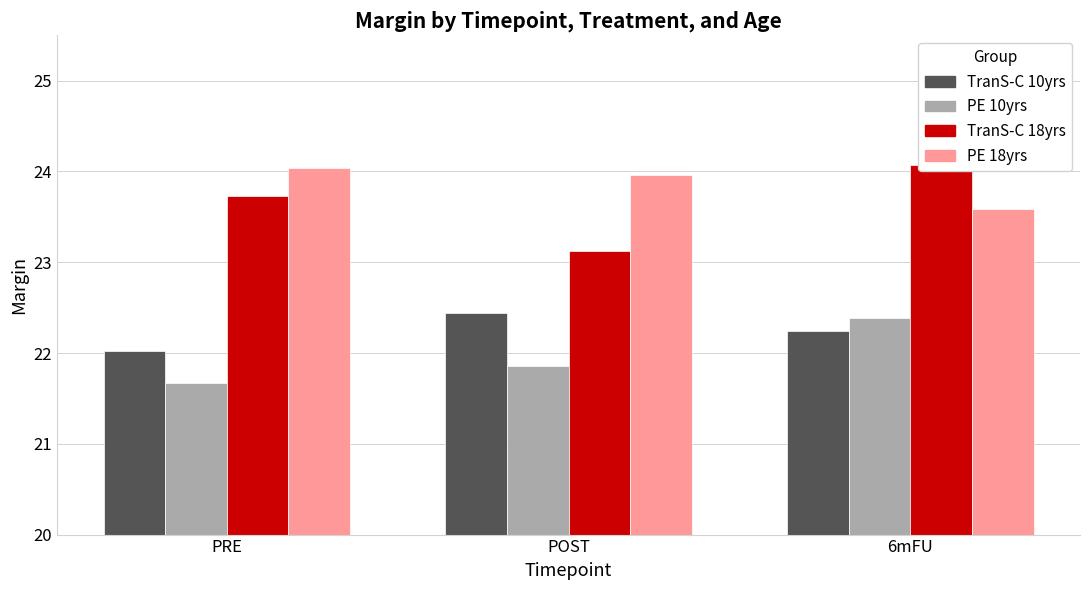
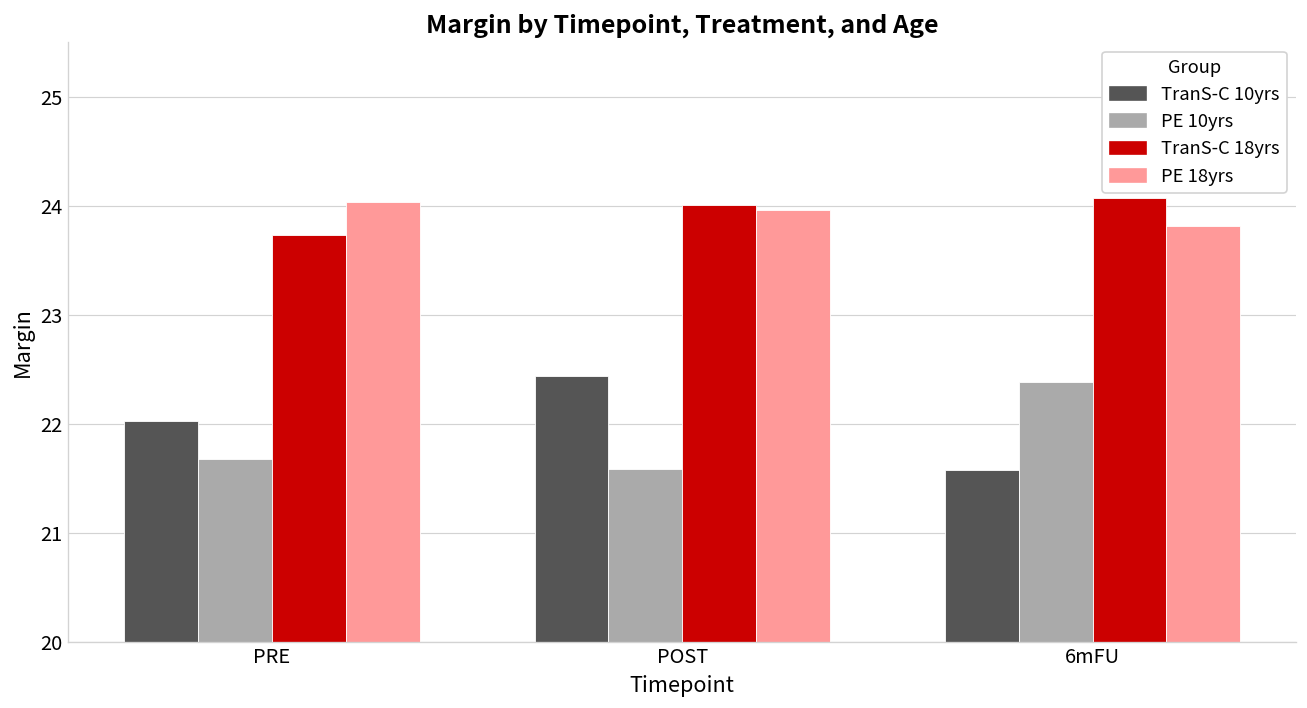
PE 10yrs, POST: 21.9 -> 21.6
TranS-C 18yrs, POST: 23.1 -> 24.0
TranS-C 10yrs, 6mFU: 22.2 -> 21.6
PE 18yrs, 6mFU: 23.6 -> 23.8
